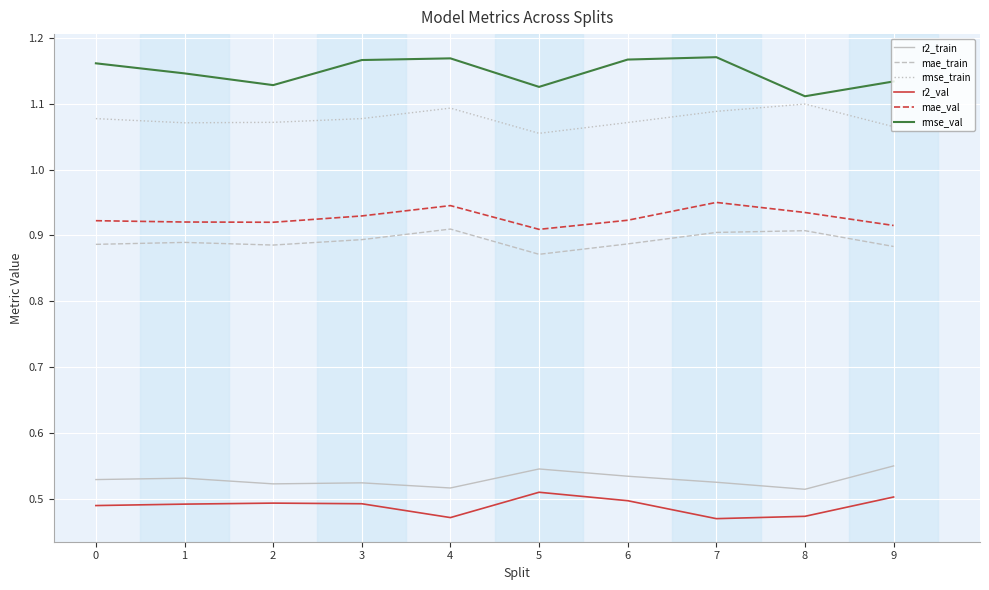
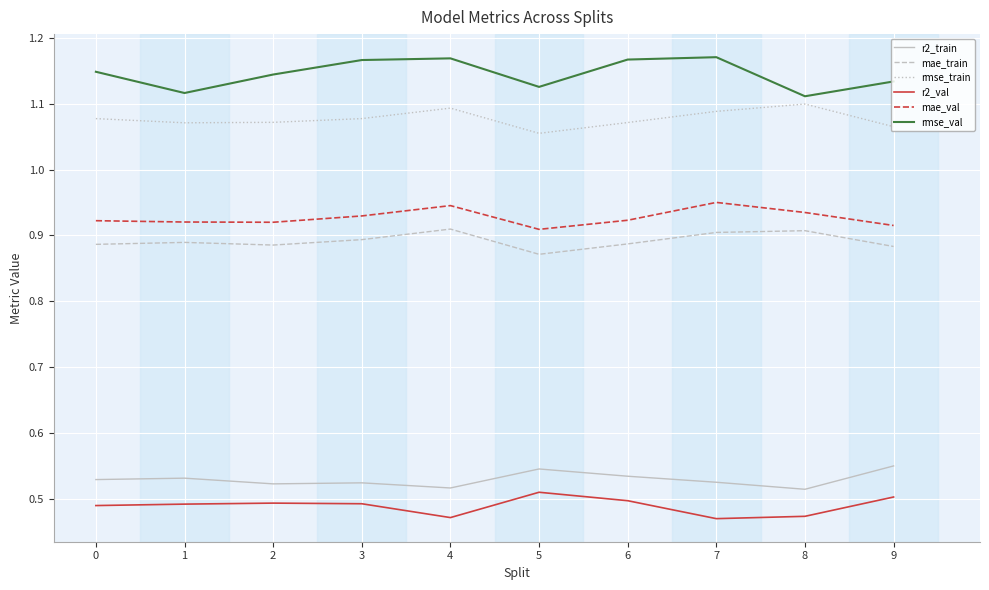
rmse_val, 0: 1.16 -> 1.15
rmse_val, 1: 1.15 -> 1.12
rmse_val, 2: 1.13 -> 1.14
